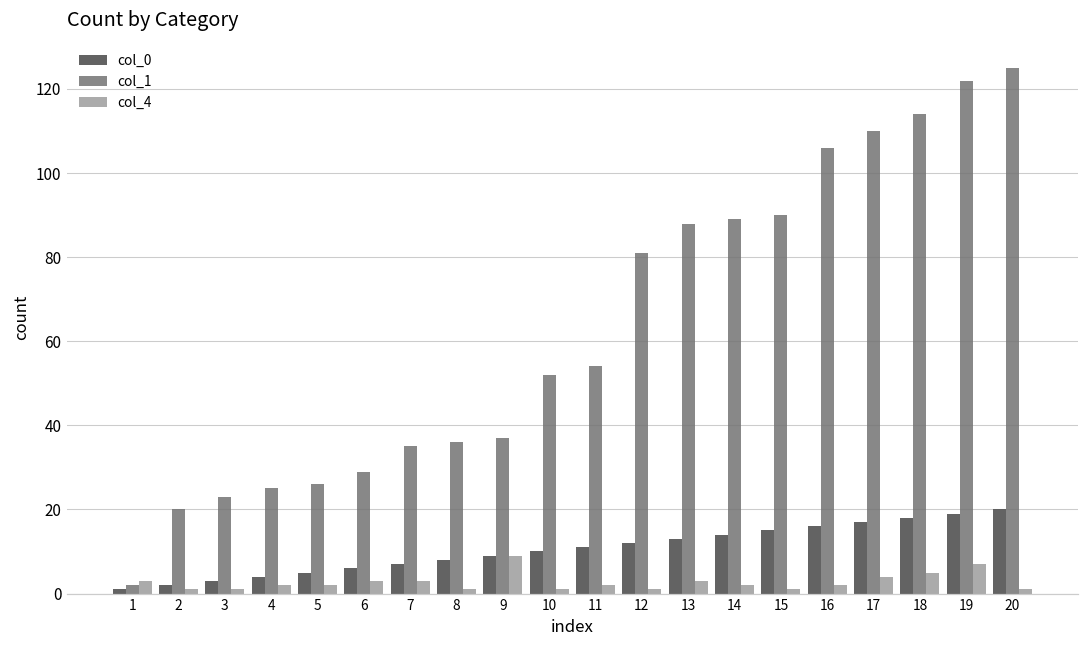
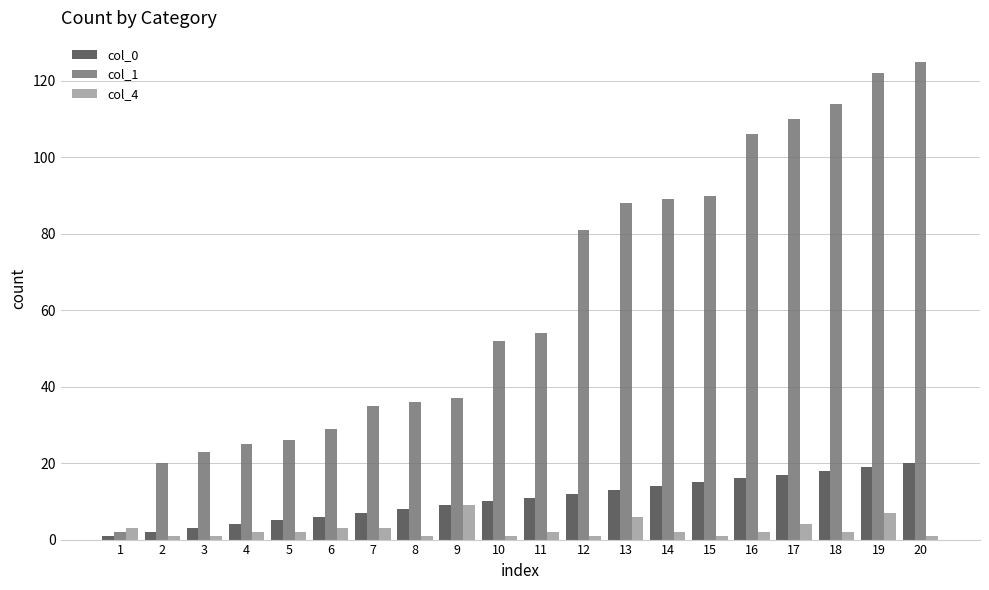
col_4, 13: 3 -> 6
col_4, 18: 5 -> 2
